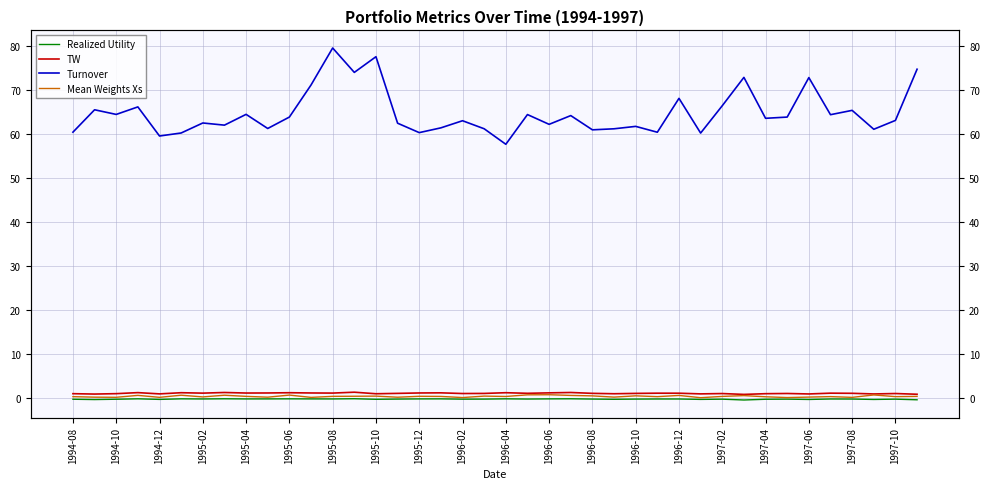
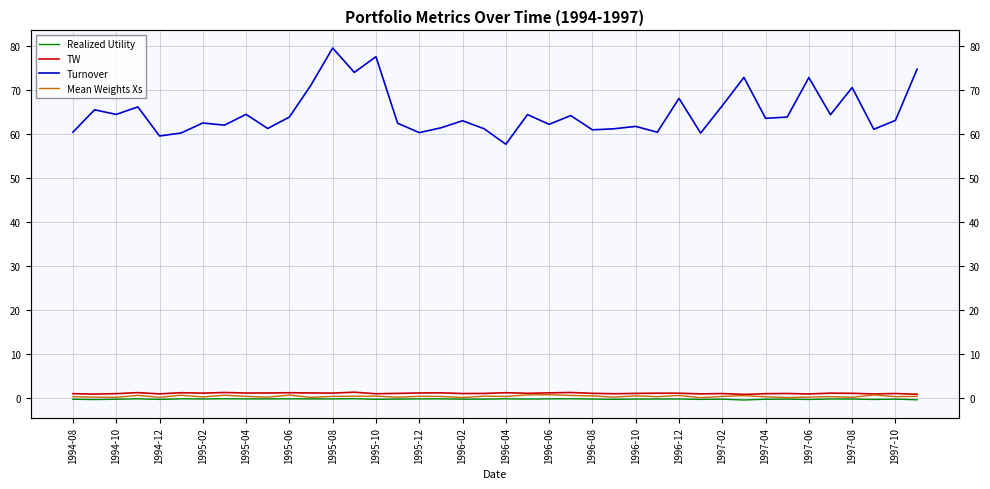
Turnover, 1997-08: 65 -> 71
